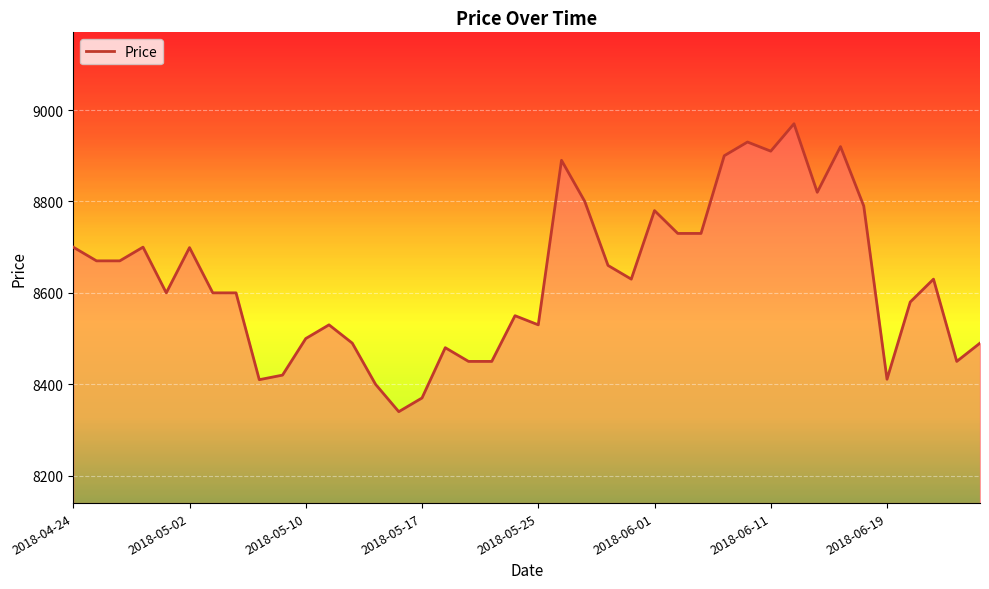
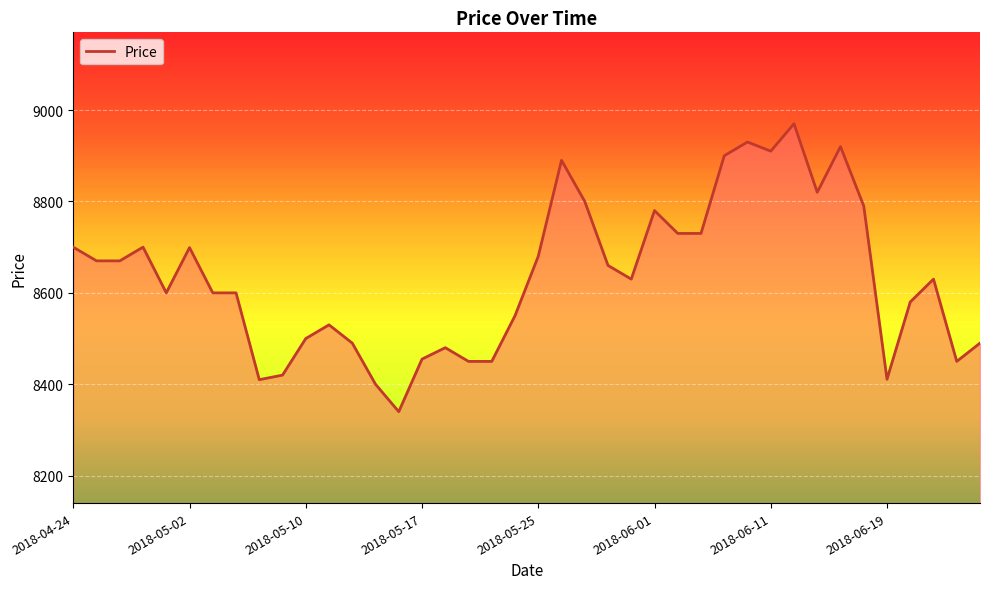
2018-05-17: 8370 -> 8460
2018-05-25: 8530 -> 8680
